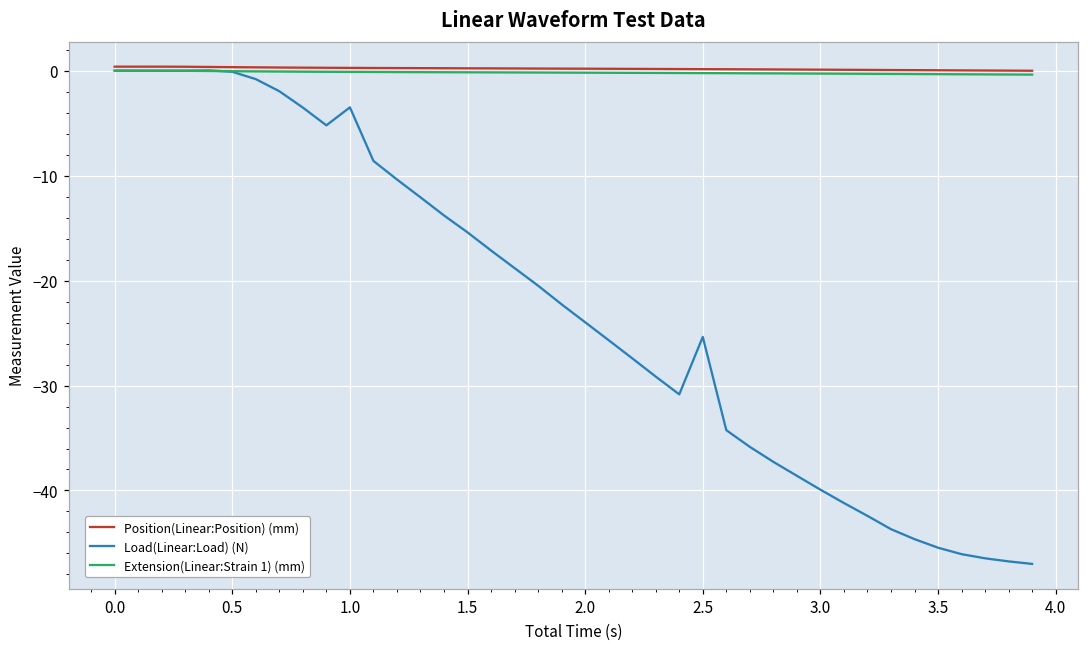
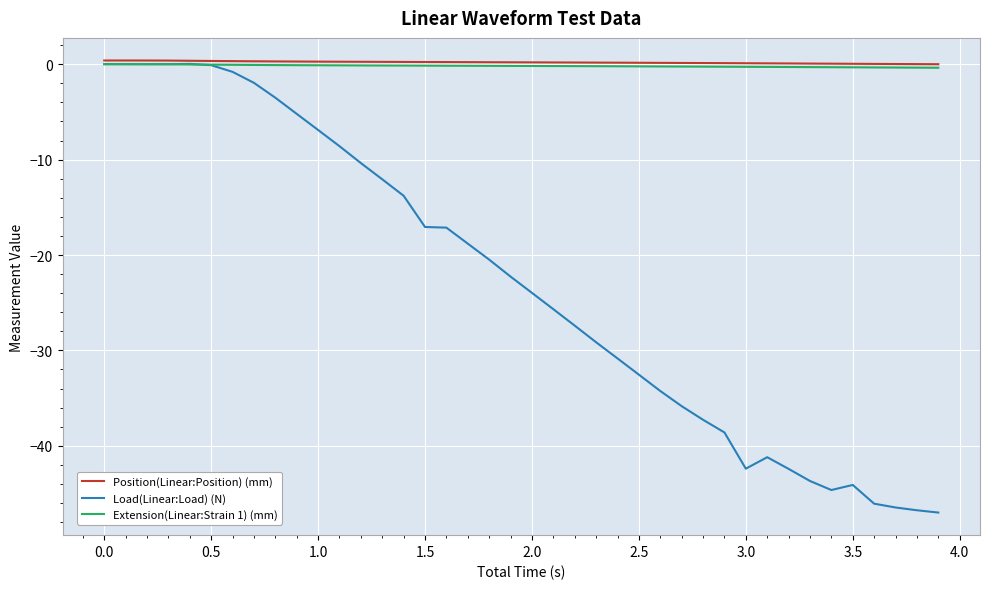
Load(Linear:Load) (N), 1.0: -3 -> -7
Load(Linear:Load) (N), 1.5: -15 -> -17
Load(Linear:Load) (N), 2.5: -25 -> -33
Load(Linear:Load) (N), 3.0: -40 -> -42
Load(Linear:Load) (N), 3.5: -45 -> -44
